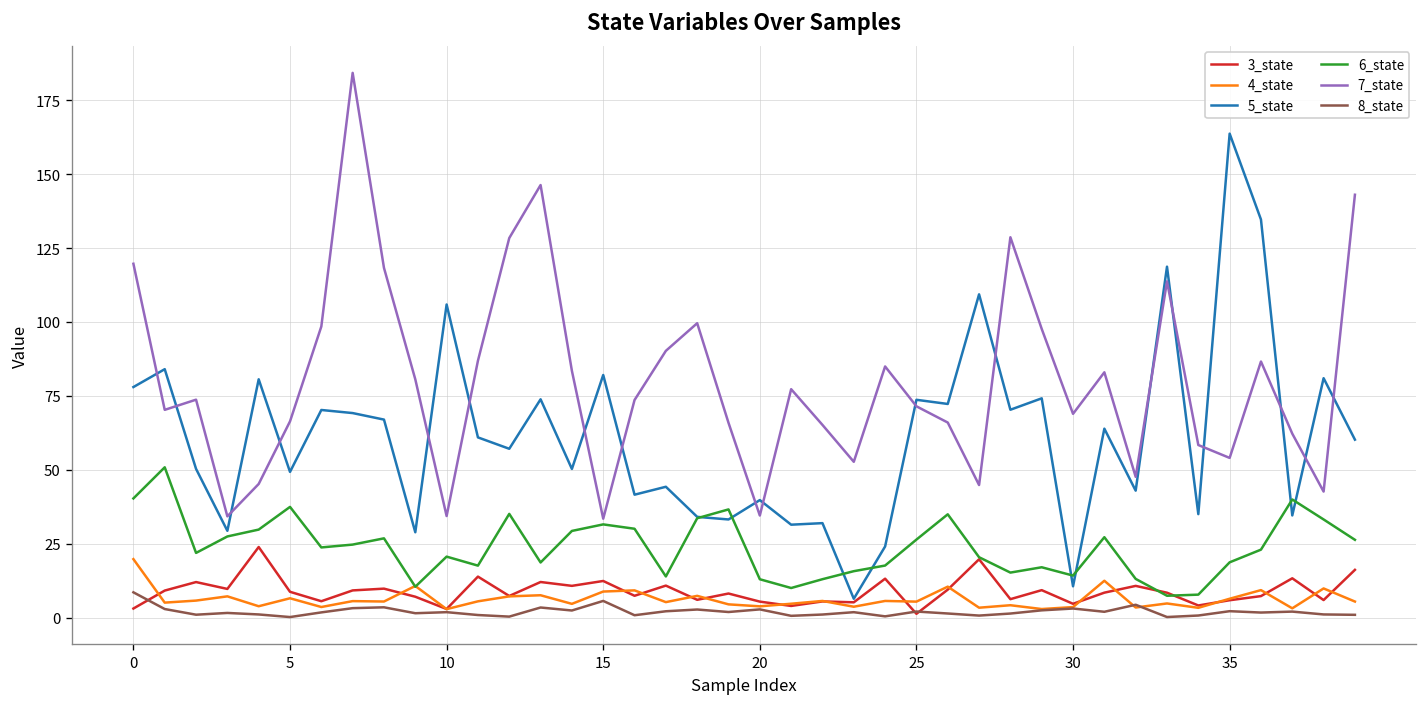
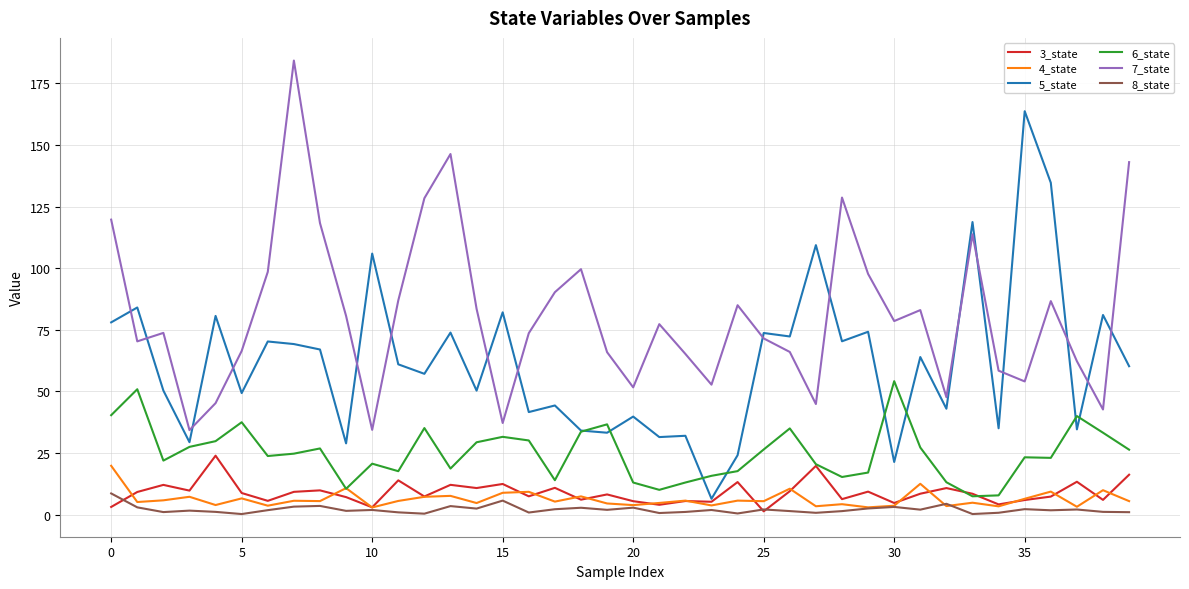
7_state, 15: 33 -> 37
7_state, 20: 35 -> 52
5_state, 30: 11 -> 21
6_state, 30: 14 -> 54
7_state, 30: 69 -> 79
6_state, 35: 19 -> 23
